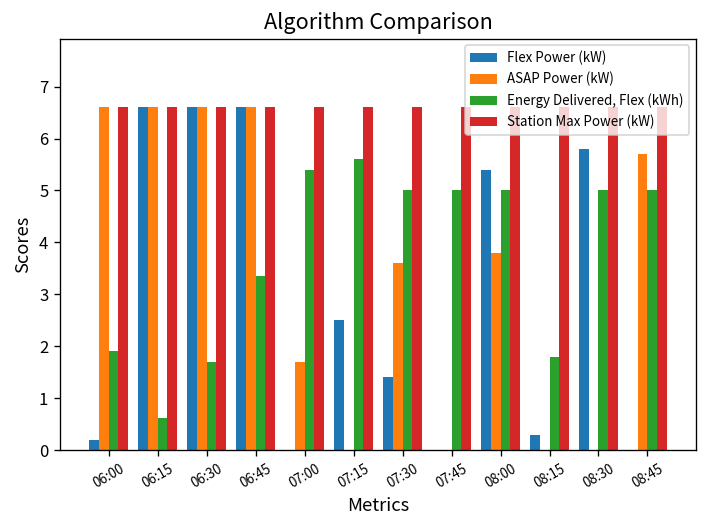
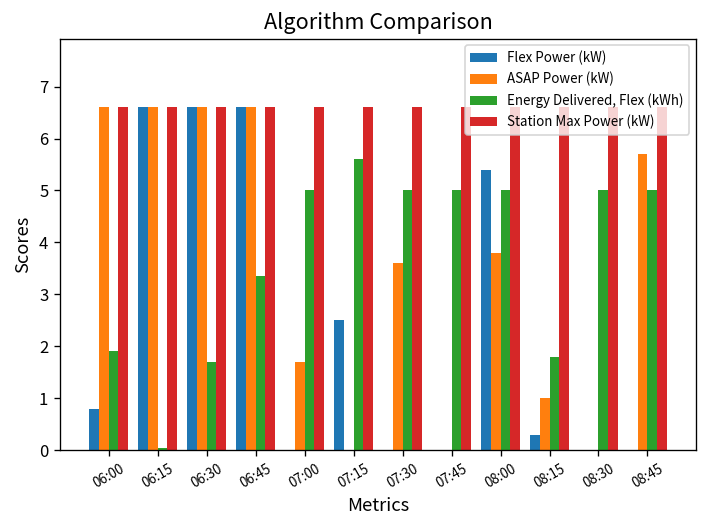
Flex Power (kW), 06:00: 0.2 -> 0.8
Energy Delivered, Flex (kWh), 06:15: 0.6 -> 0.1
Energy Delivered, Flex (kWh), 07:00: 5.4 -> 5.0
Flex Power (kW), 07:30: 1.4 -> 0.0
ASAP Power (kW), 08:15: 0 -> 1
Flex Power (kW), 08:30: 5.8 -> 0.0
